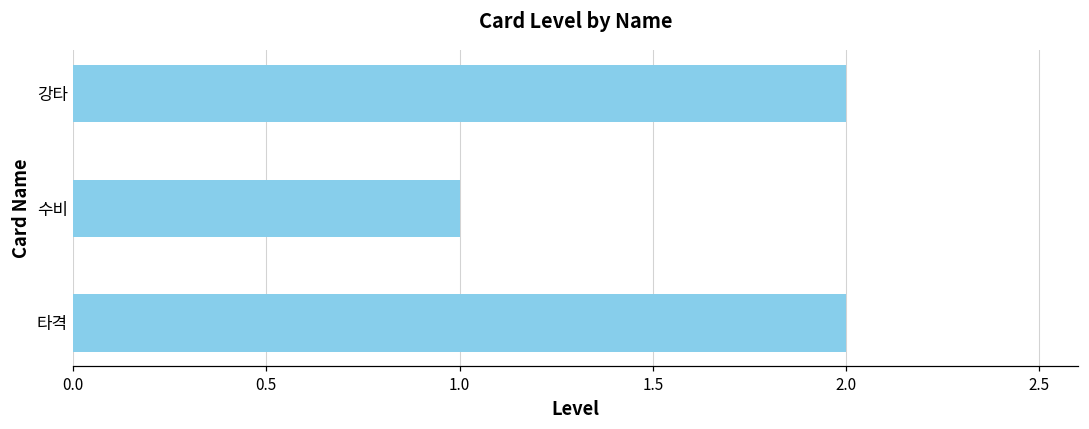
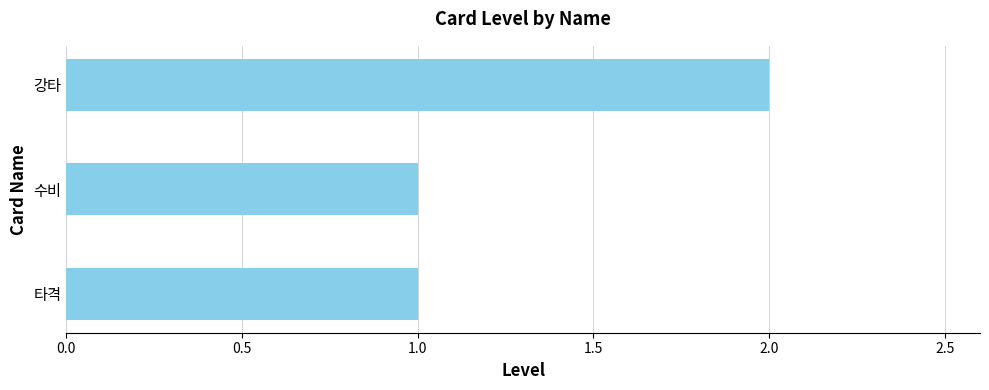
타격: 2 -> 1
